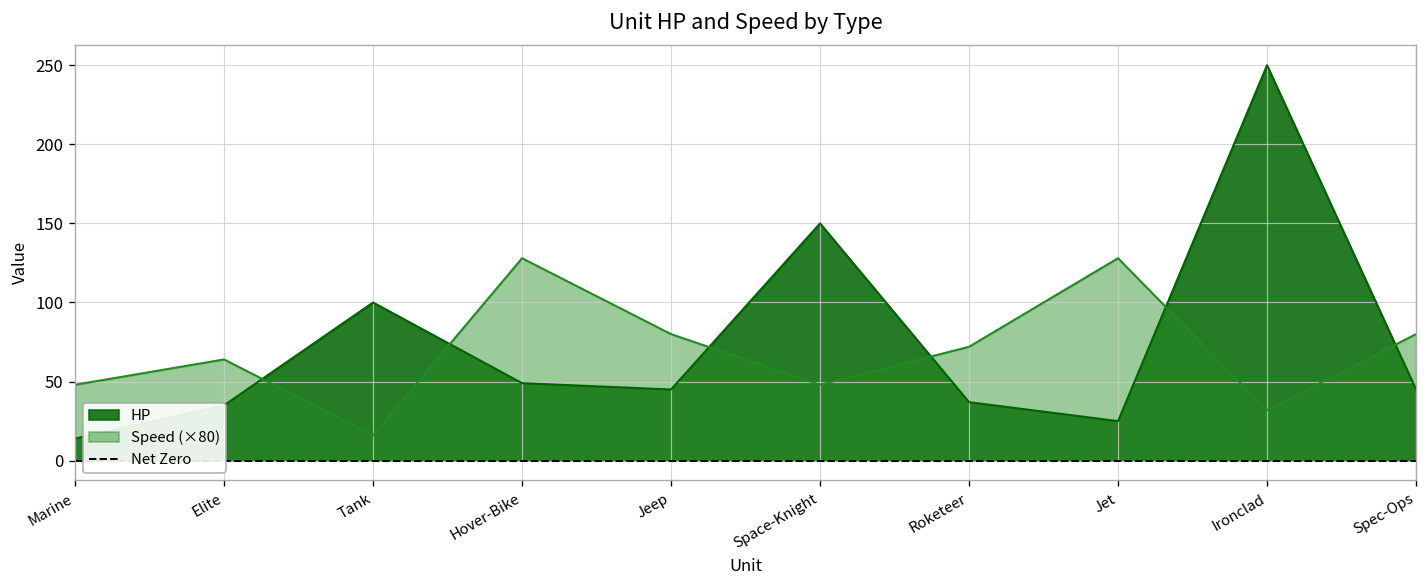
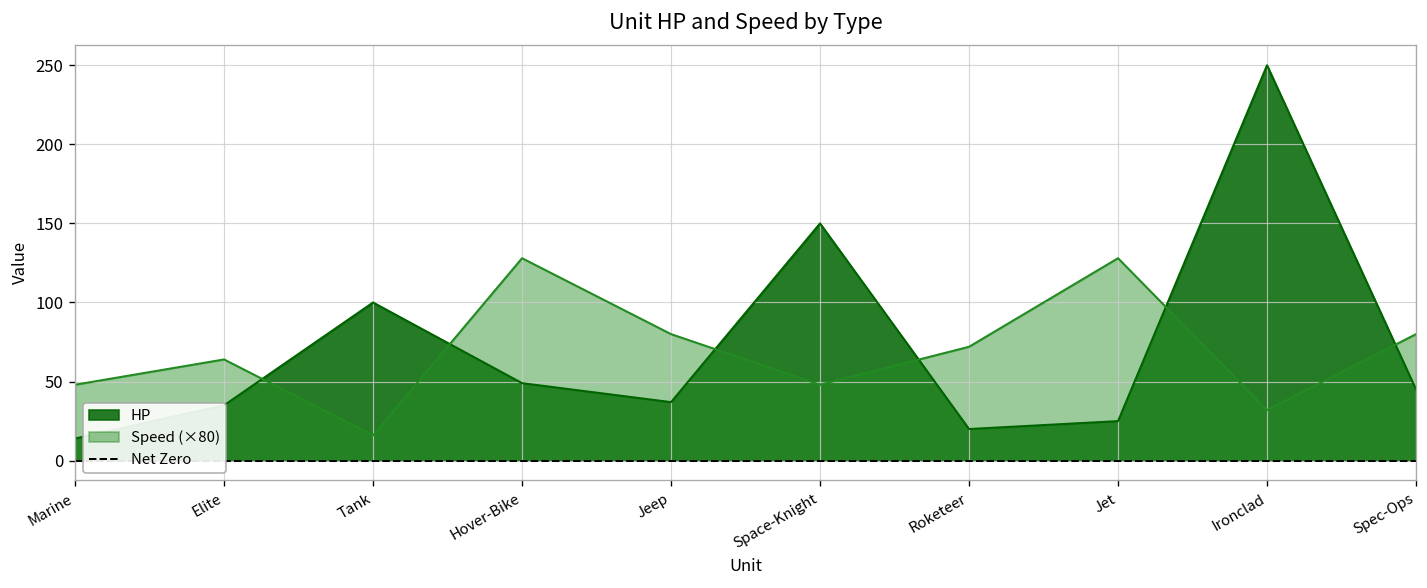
HP, Jeep: 45 -> 37
HP, Roketeer: 37 -> 20
